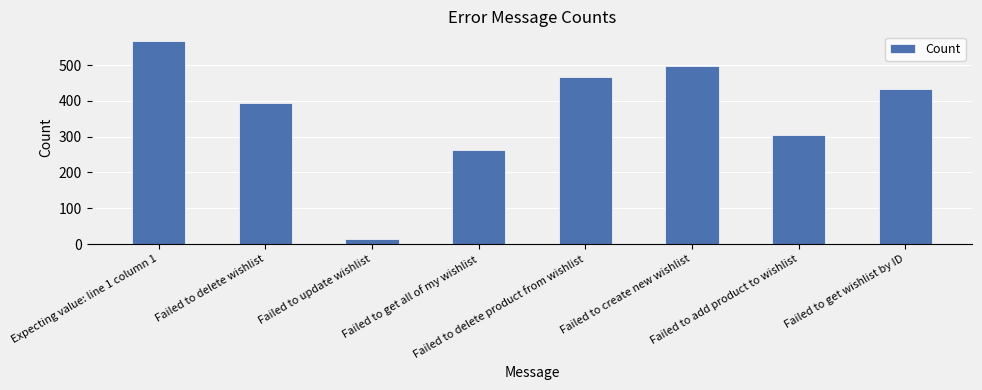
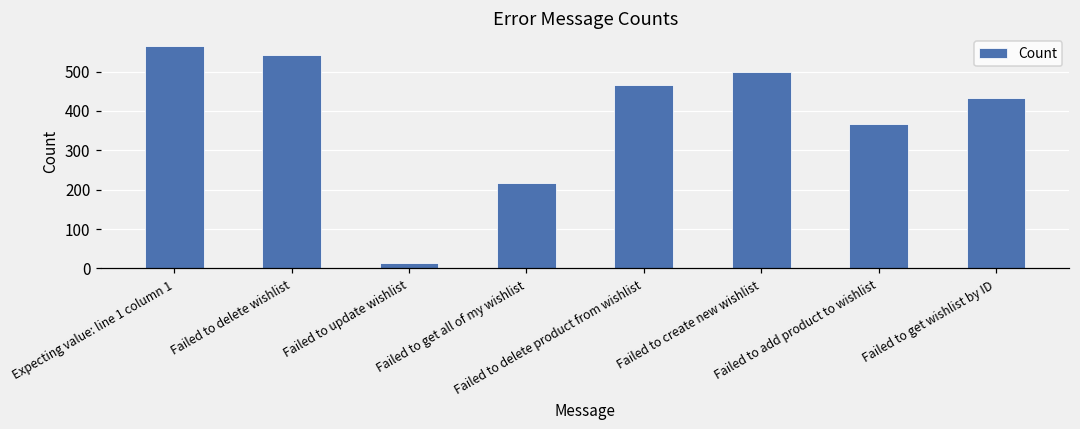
Failed to delete wishlist: 390 -> 540
Failed to get all of my wishlist: 260 -> 220
Failed to add product to wishlist: 300 -> 370
